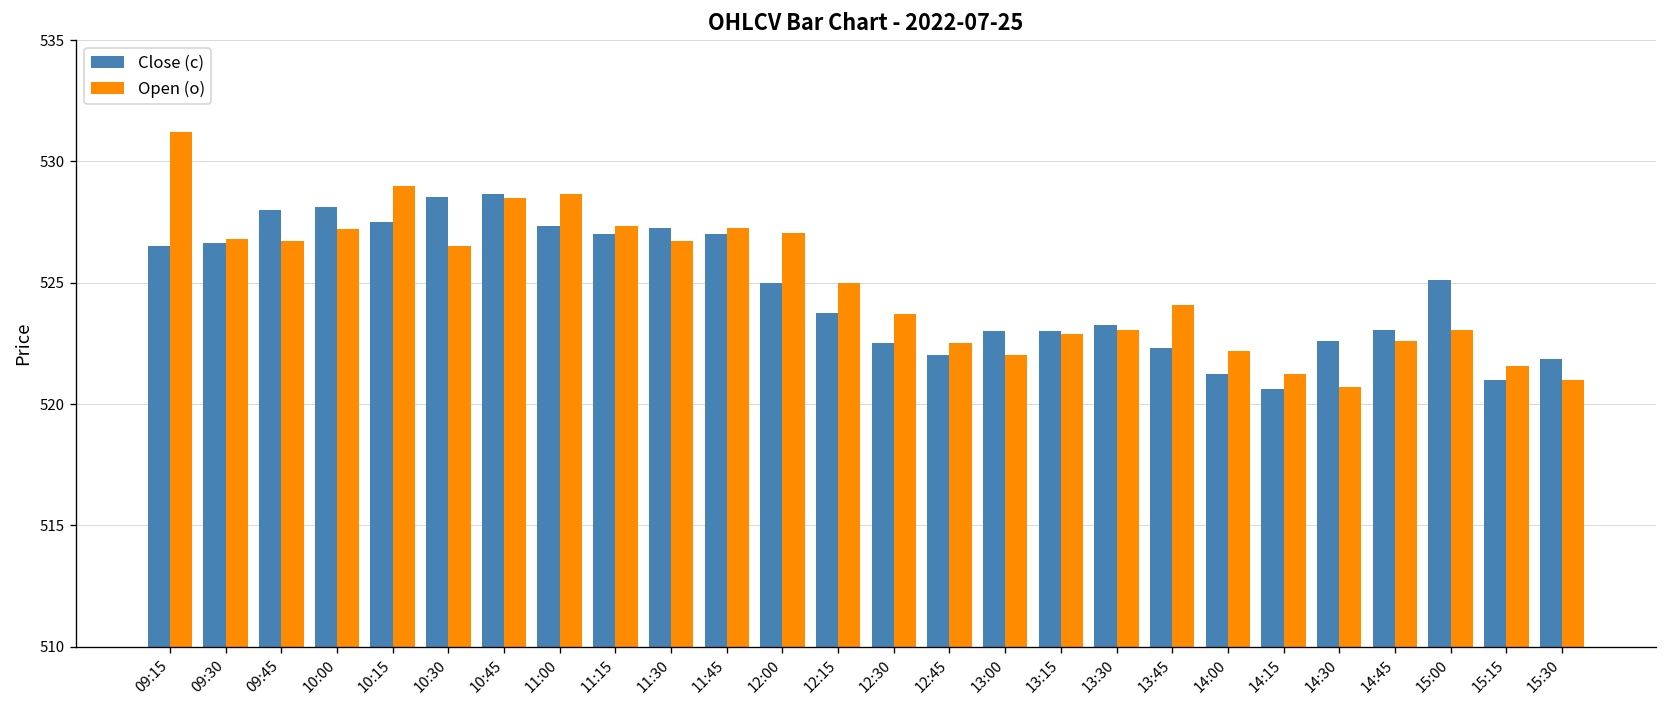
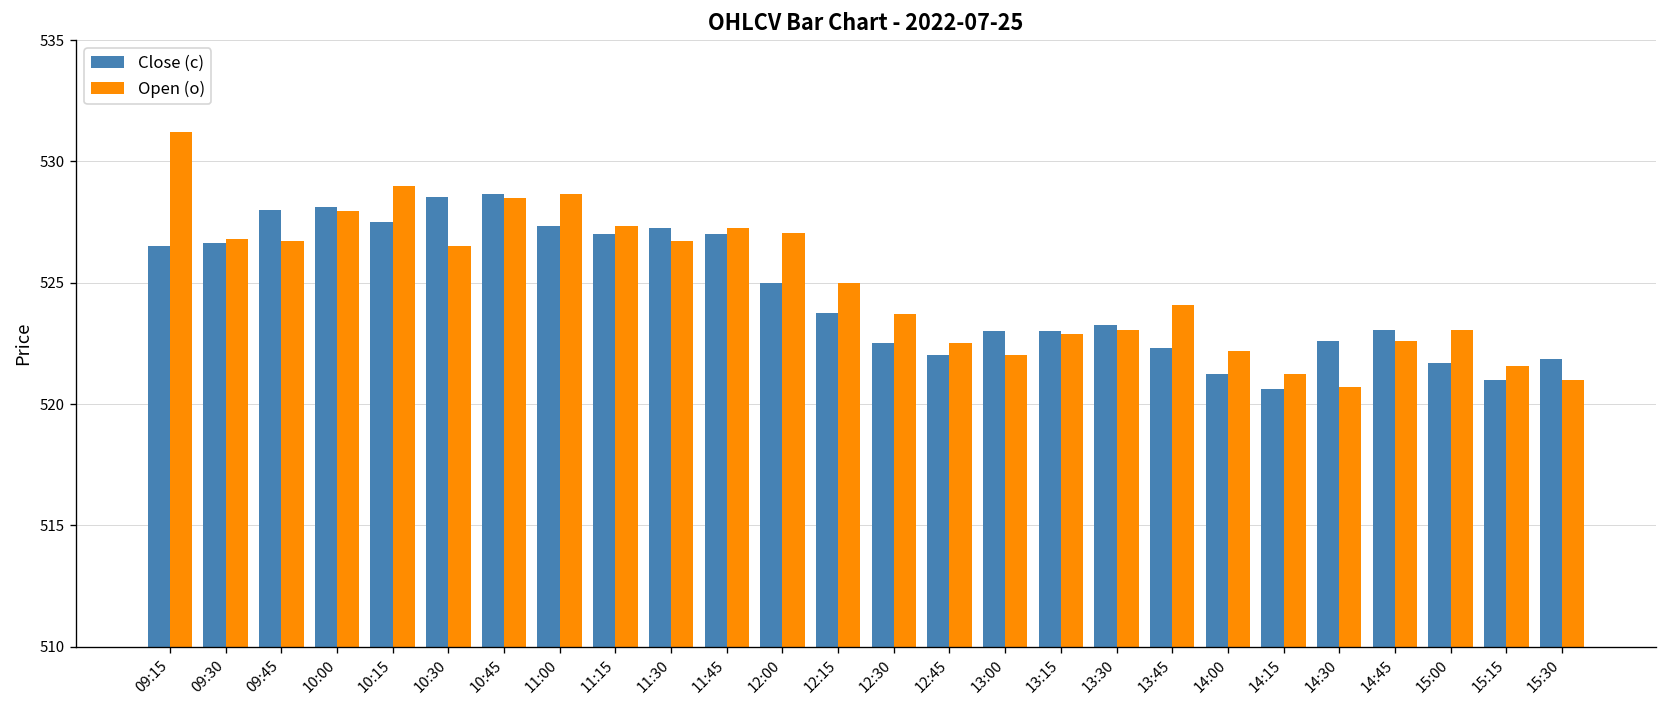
Open (o), 10:00: 527.2 -> 528.0
Close (c), 15:00: 525.1 -> 521.7
